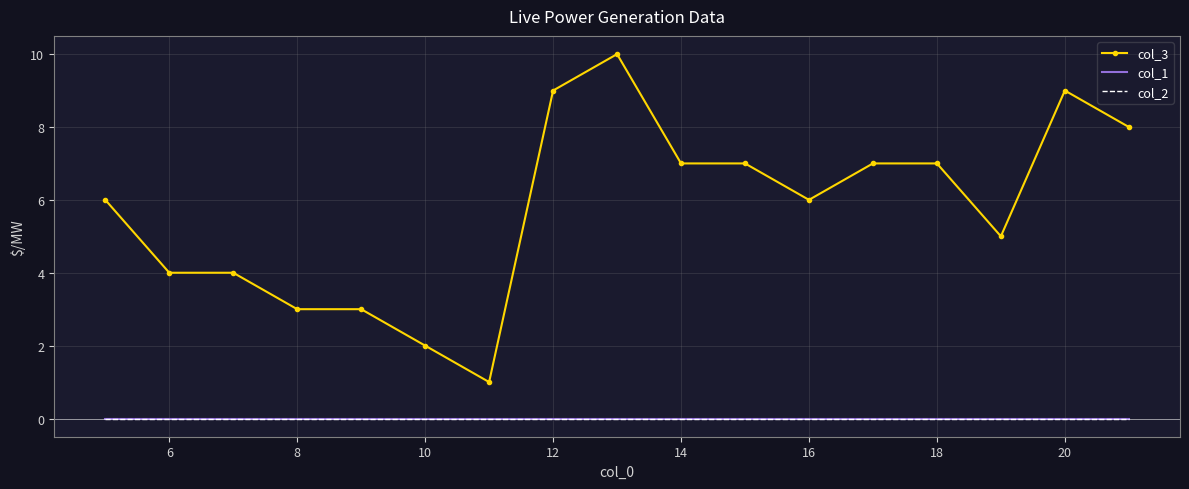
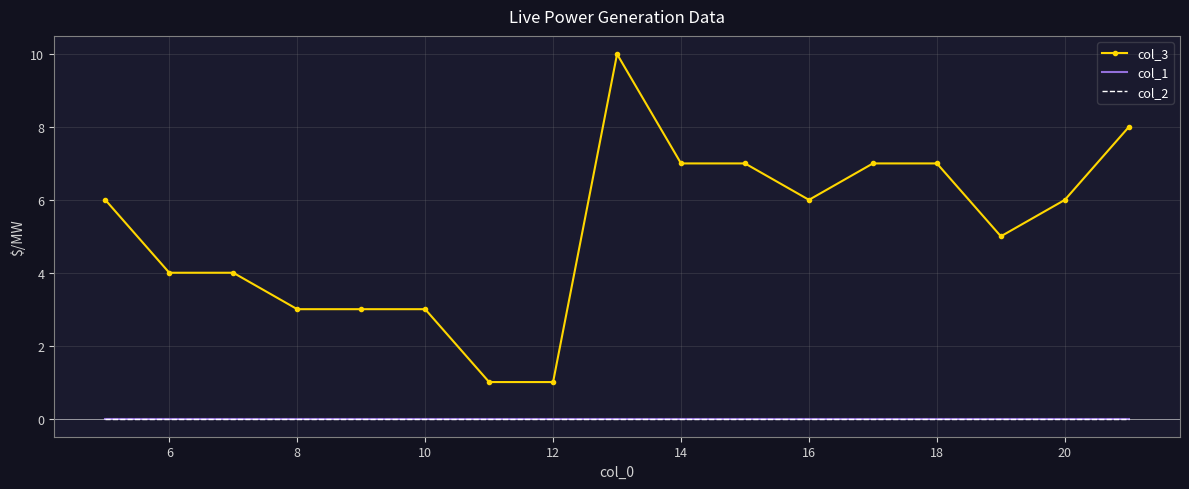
col_3, 10: 2 -> 3
col_3, 12: 9 -> 1
col_3, 20: 9 -> 6
